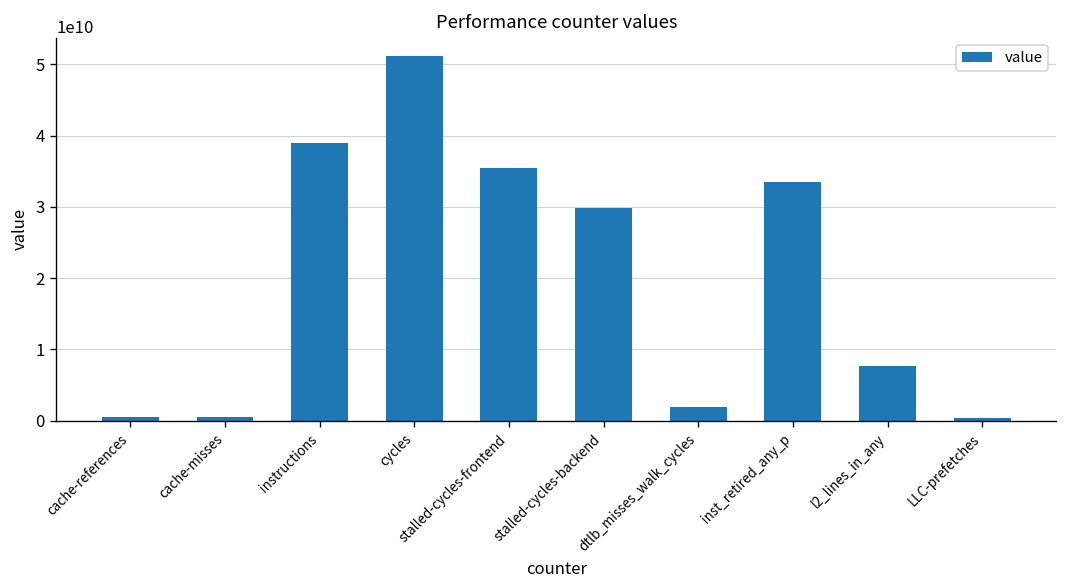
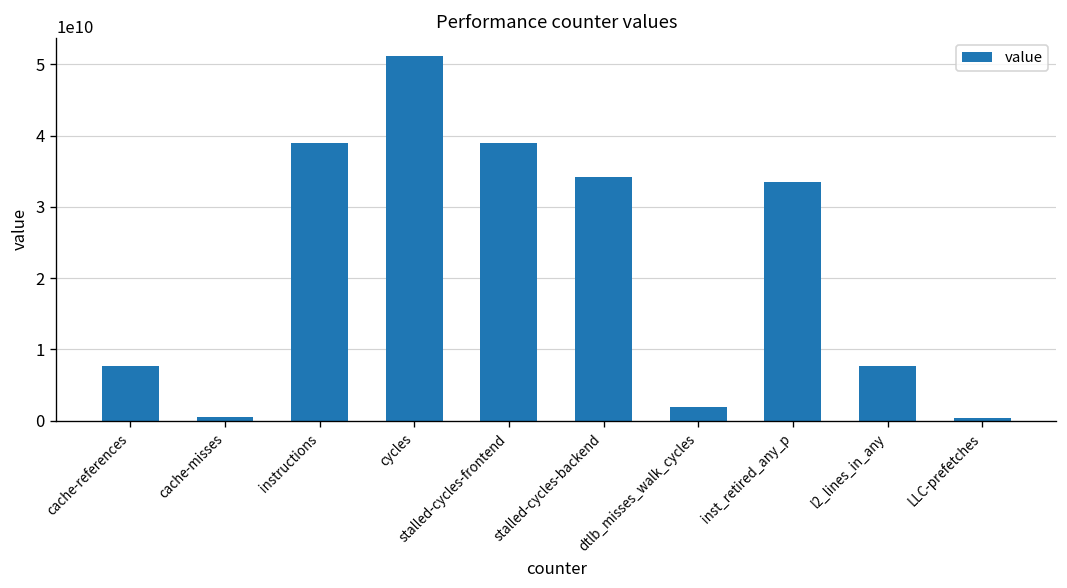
cache-references: 1000000000 -> 8000000000
stalled-cycles-frontend: 35000000000 -> 39000000000
stalled-cycles-backend: 30000000000 -> 34000000000
